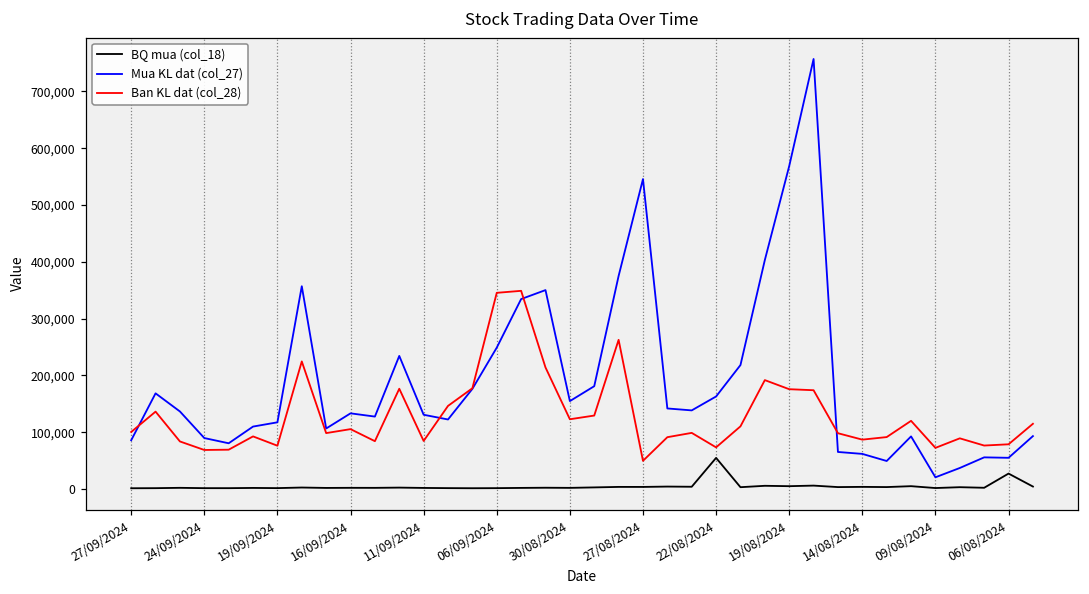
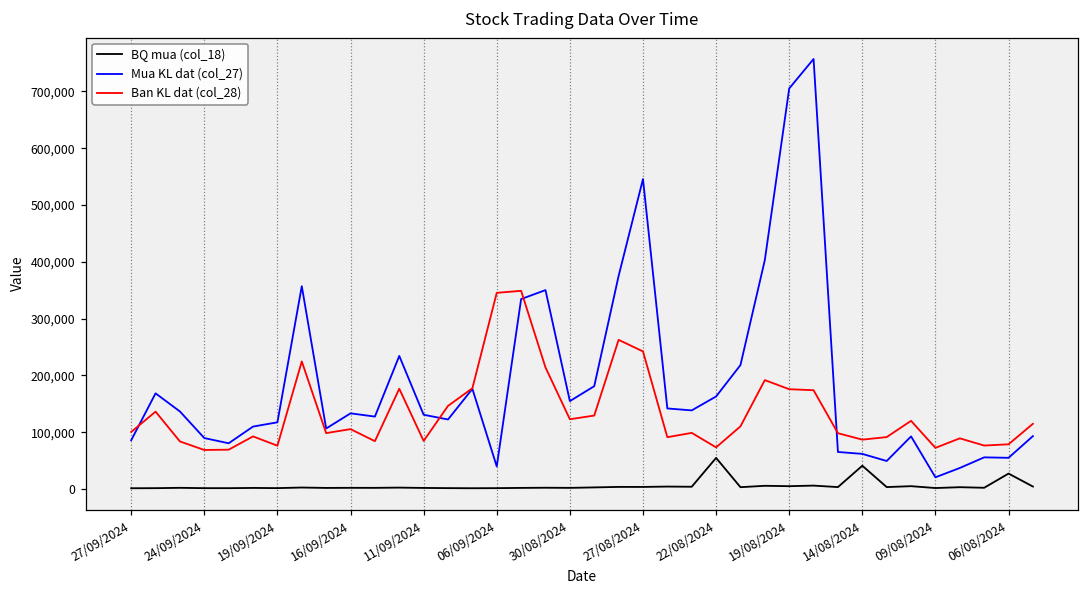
Mua KL dat (col_27), 06/09/2024: 250,000 -> 40,000
Ban KL dat (col_28), 27/08/2024: 50,000 -> 240,000
Mua KL dat (col_27), 19/08/2024: 570,000 -> 710,000
BQ mua (col_18), 14/08/2024: 0 -> 40,000
